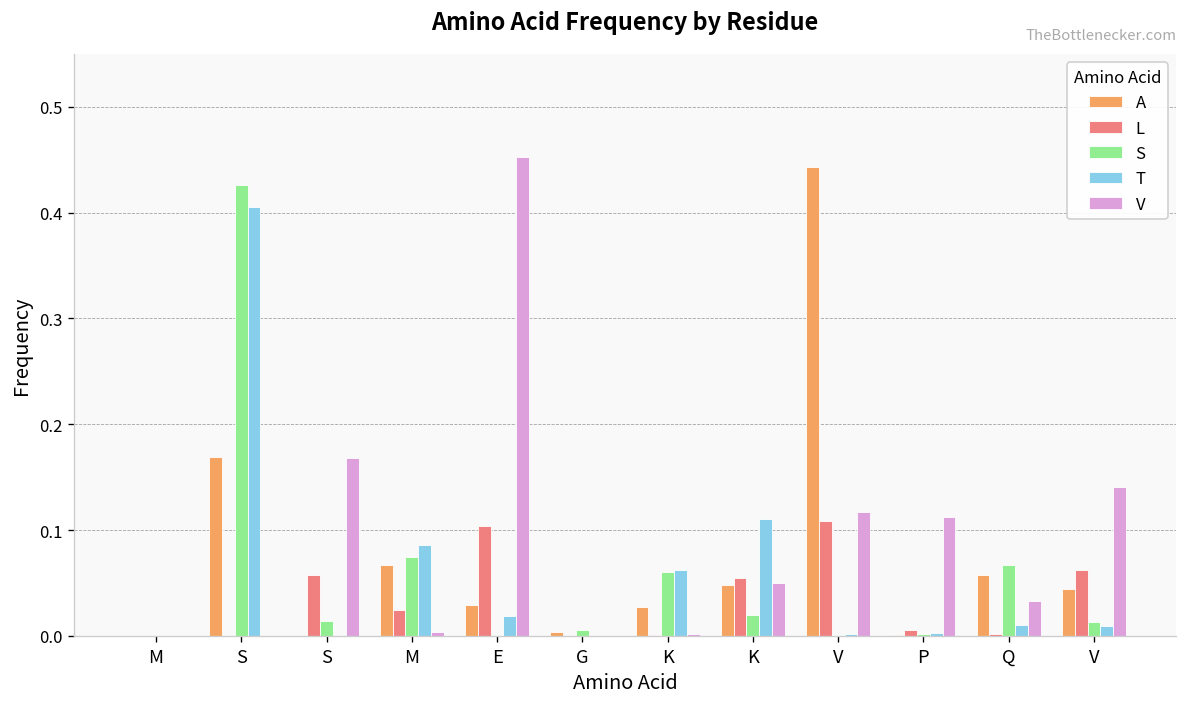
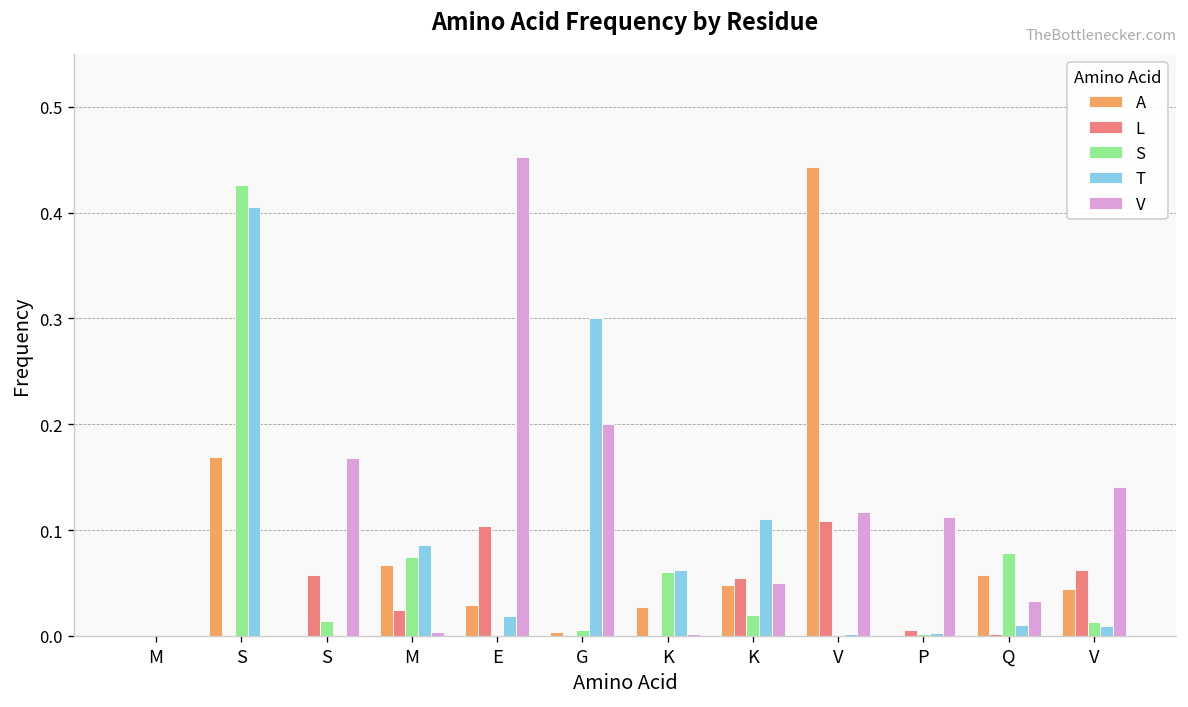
T, G: 0.0 -> 0.3
V, G: 0.0 -> 0.2
S, Q: 0.07 -> 0.08
